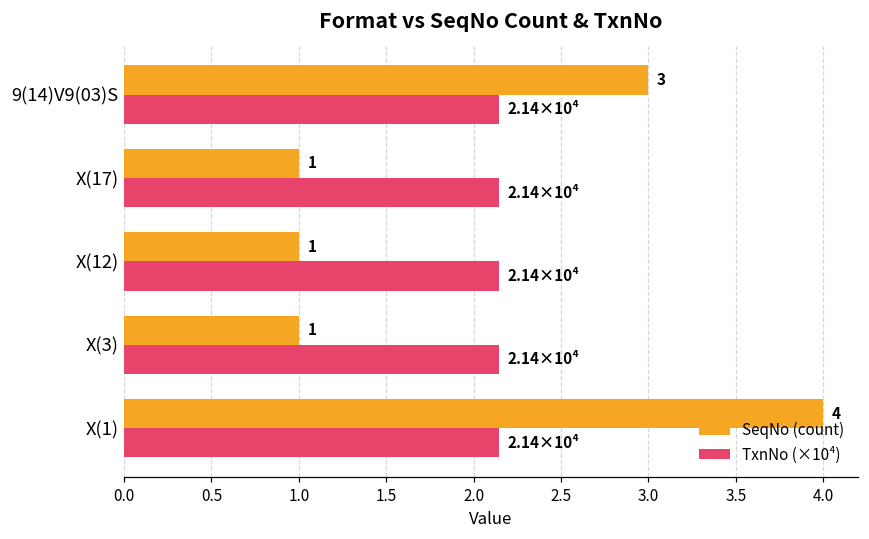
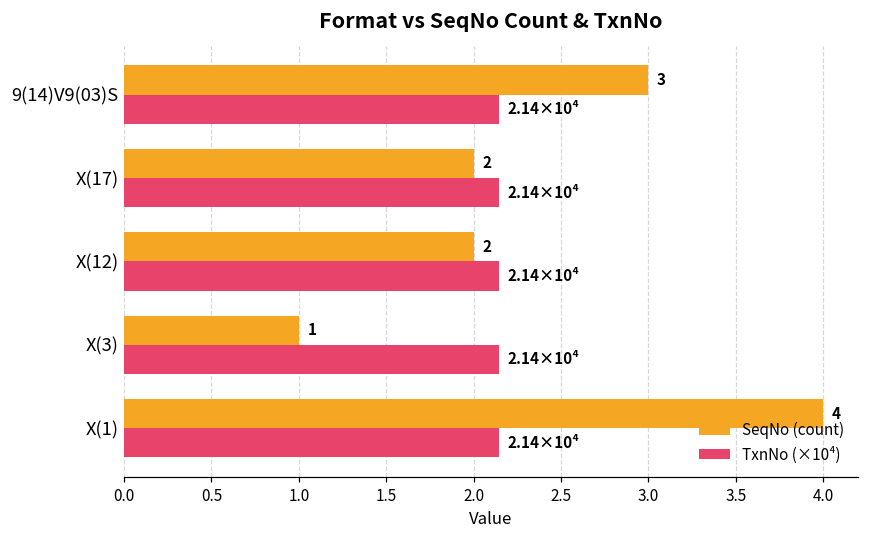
SeqNo (count), X(17): 1 -> 2
SeqNo (count), X(12): 1 -> 2
